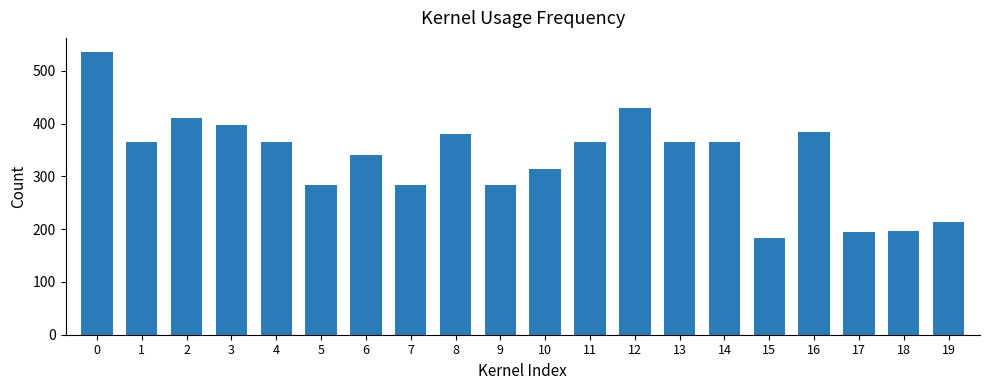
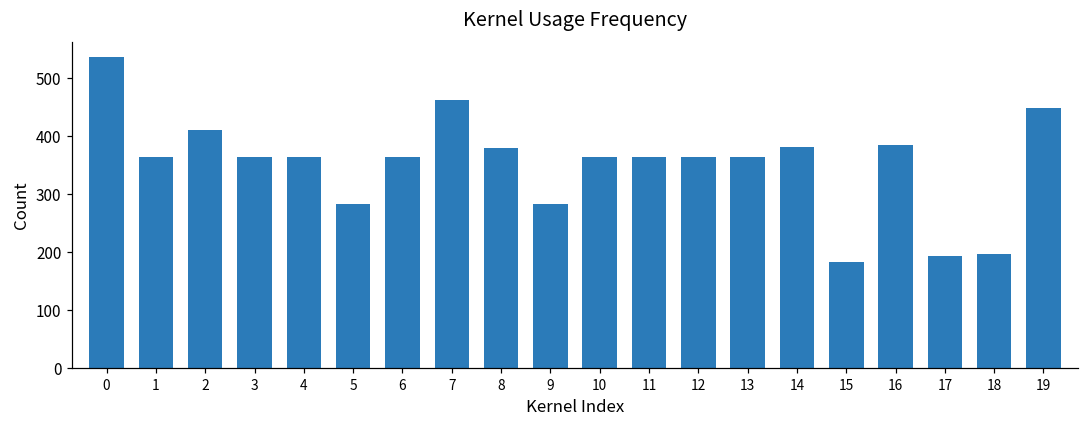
3: 400 -> 360
6: 340 -> 360
7: 280 -> 460
10: 310 -> 360
12: 430 -> 360
14: 360 -> 380
19: 210 -> 450
